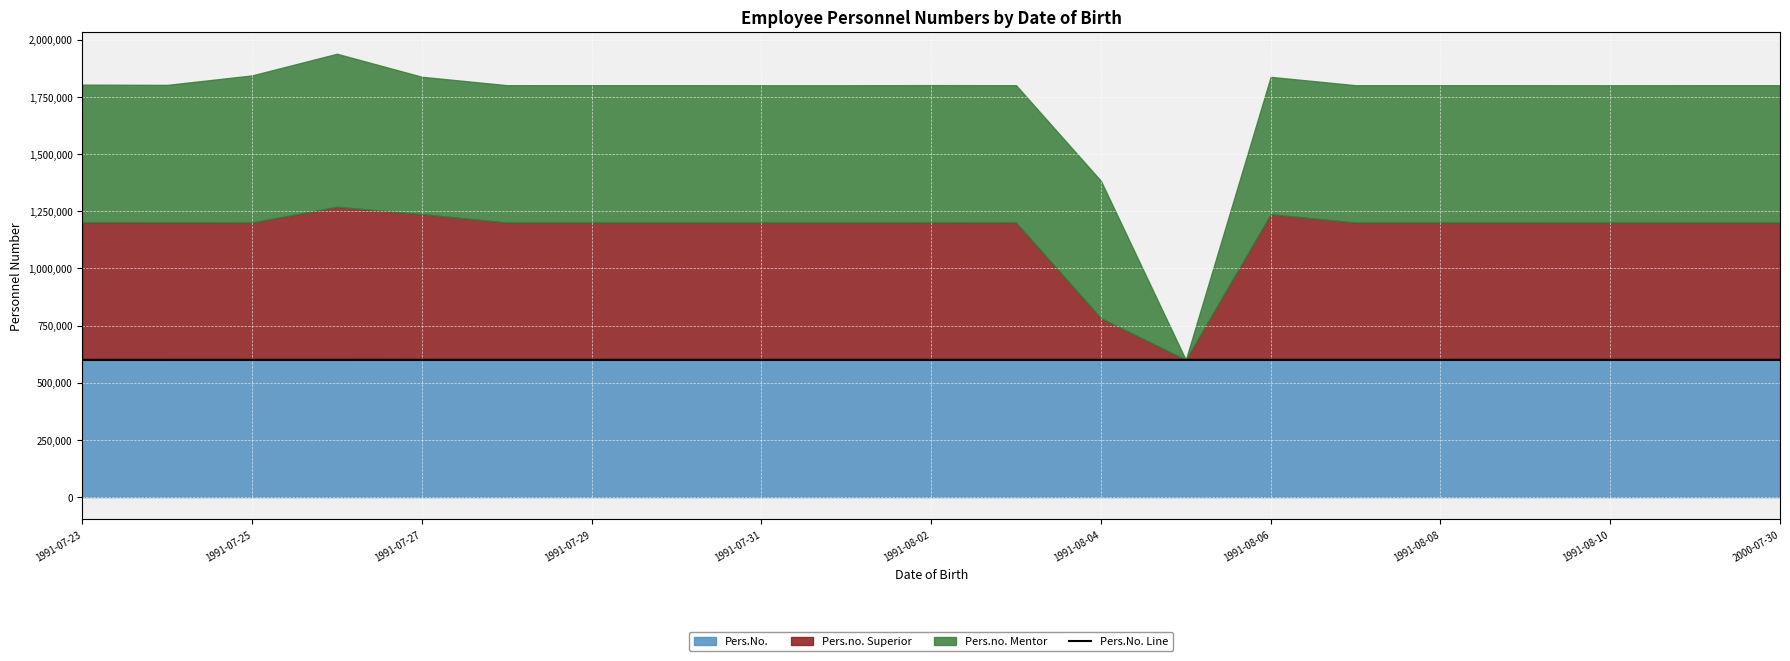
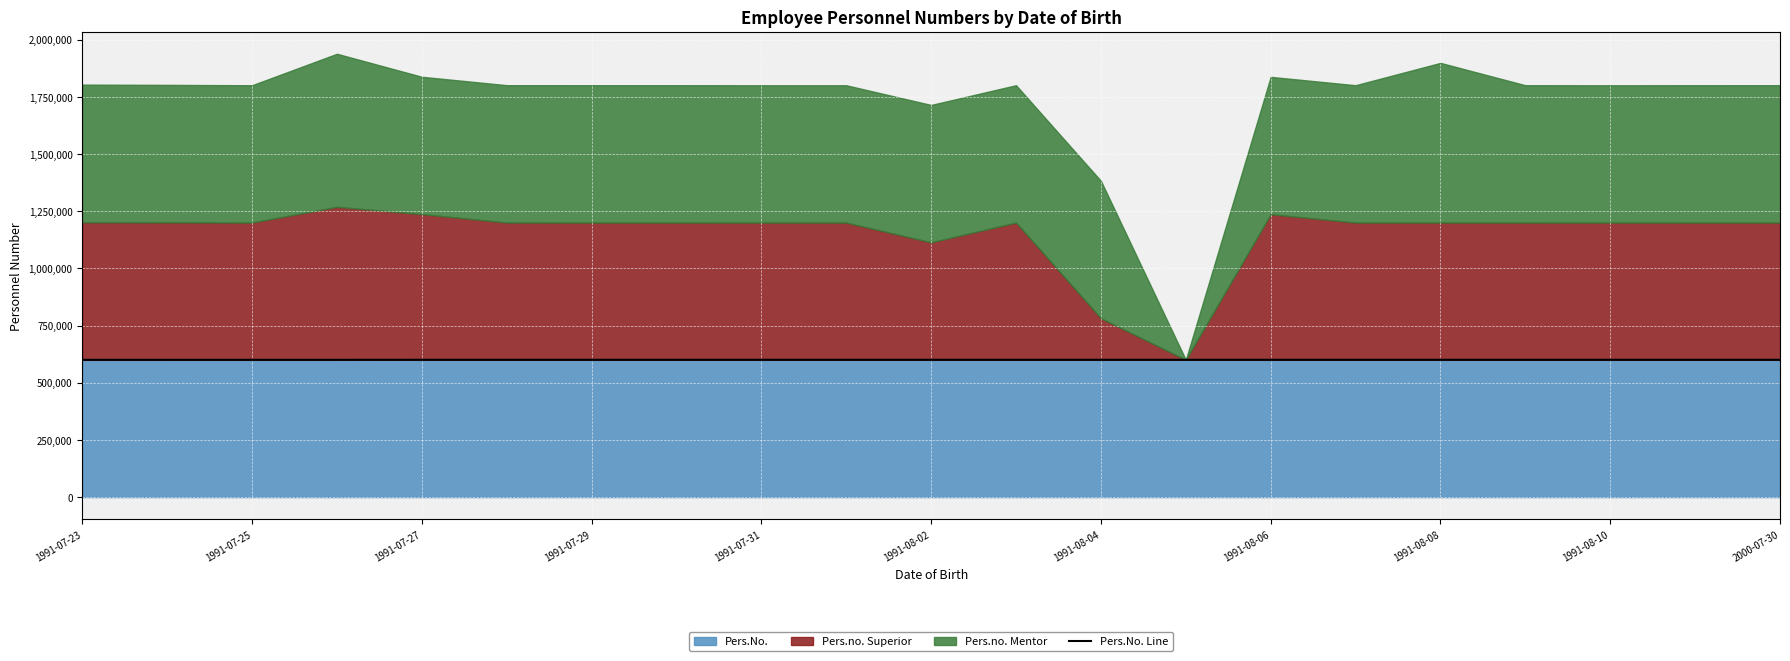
Pers.no. Mentor, 1991-07-25: 640,000 -> 600,000
Pers.no. Superior, 1991-08-02: 600,000 -> 510,000
Pers.no. Mentor, 1991-08-08: 600,000 -> 700,000
